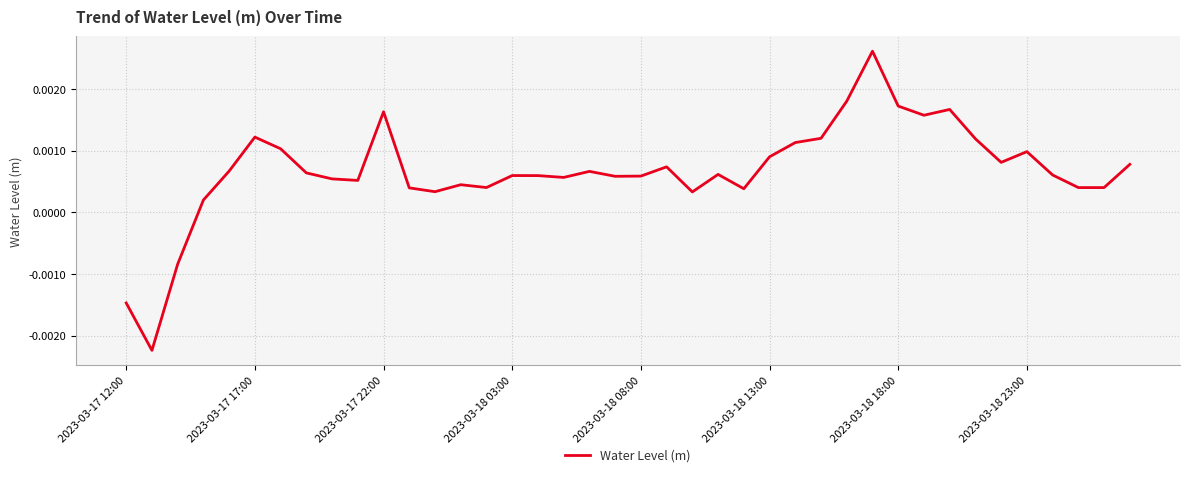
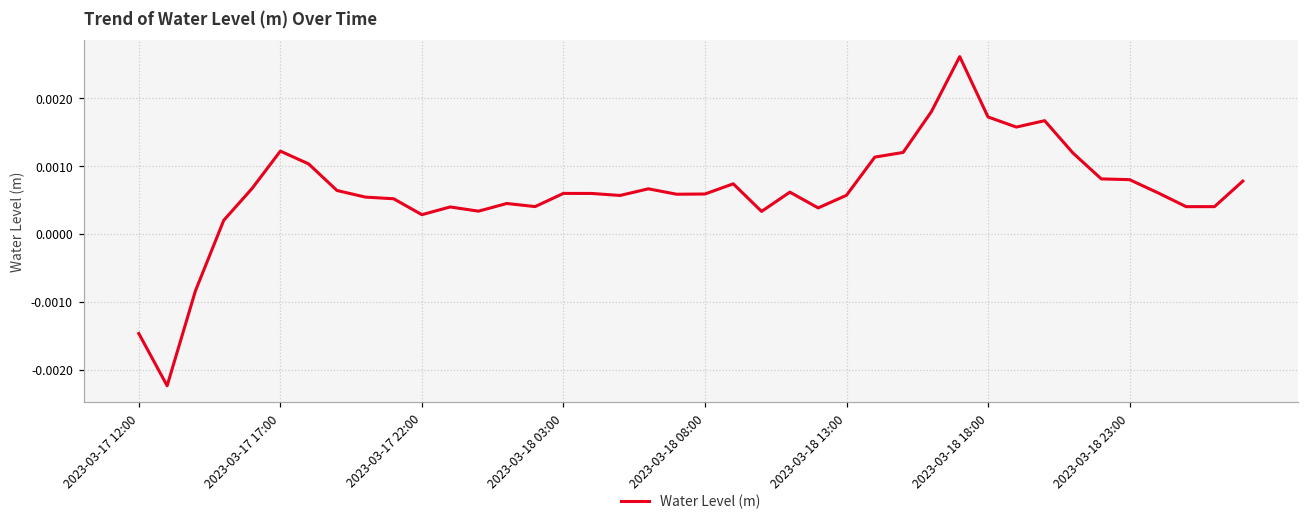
2023-03-17 22:00: 0.0016 -> 0.0003
2023-03-18 13:00: 0.0009 -> 0.0006
2023-03-18 23:00: 0.0010 -> 0.0008
